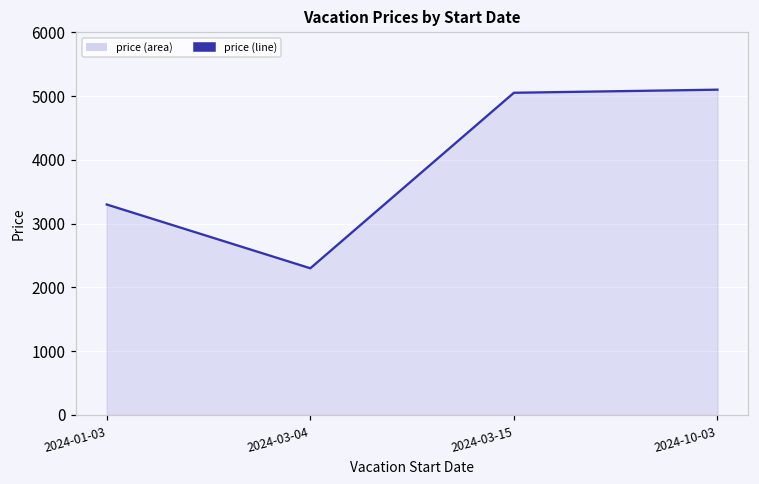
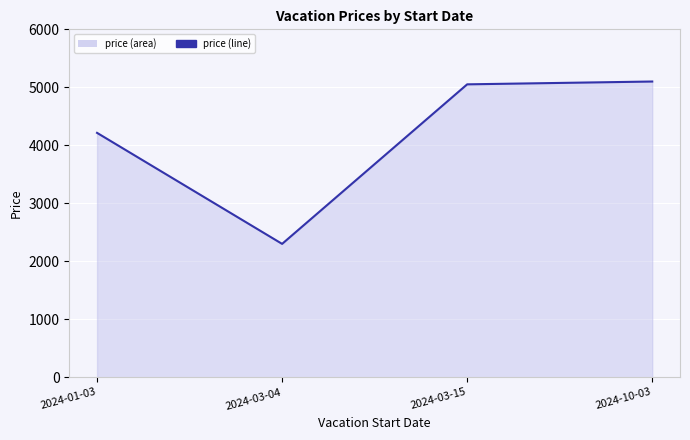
2024-01-03: 3300 -> 4200
